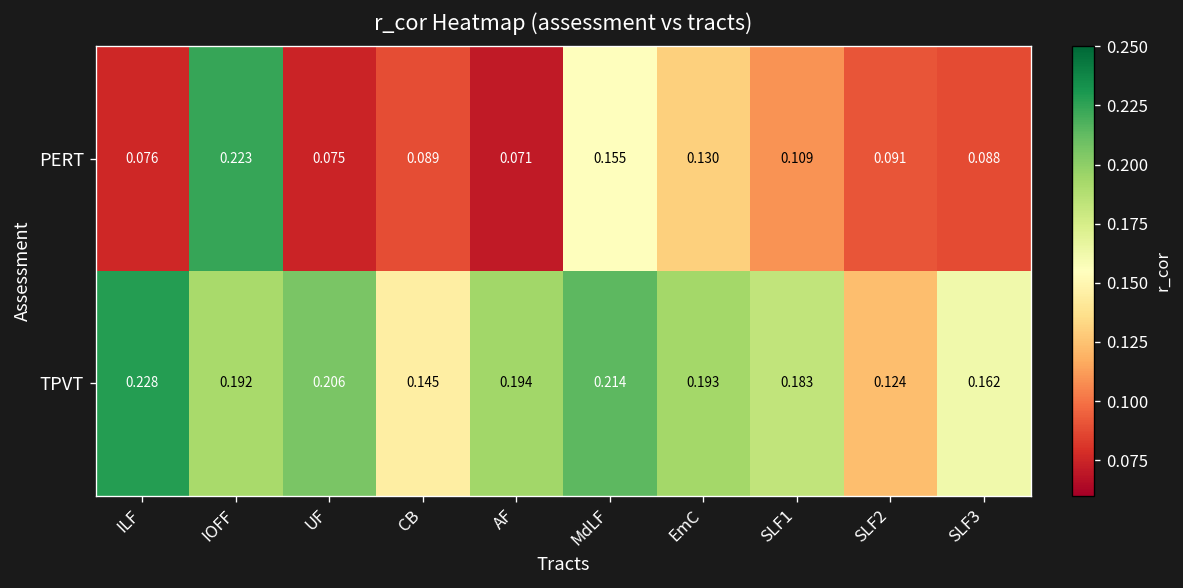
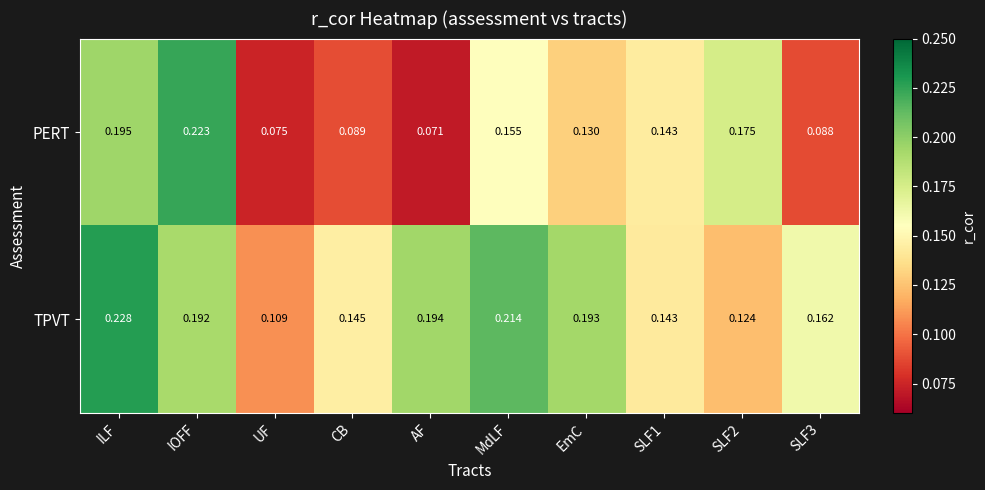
PERT, ILF: 0.076 -> 0.195
PERT, SLF1: 0.109 -> 0.143
PERT, SLF2: 0.091 -> 0.175
TPVT, UF: 0.206 -> 0.109
TPVT, SLF1: 0.183 -> 0.143
